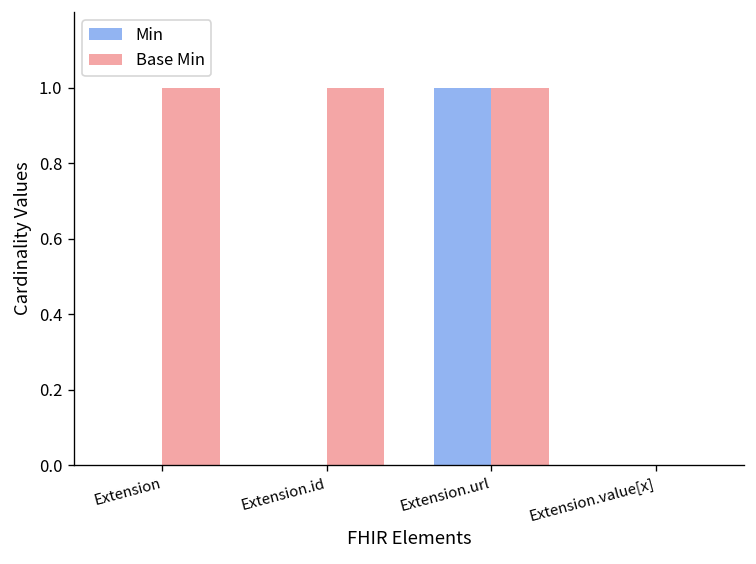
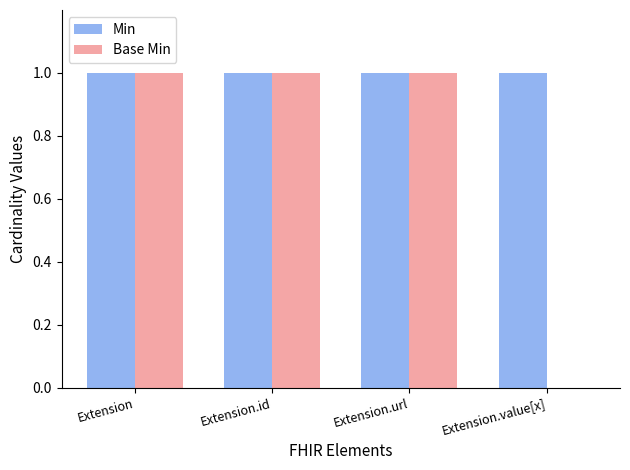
Min, Extension: 0 -> 1
Min, Extension.id: 0 -> 1
Min, Extension.value[x]: 0 -> 1
